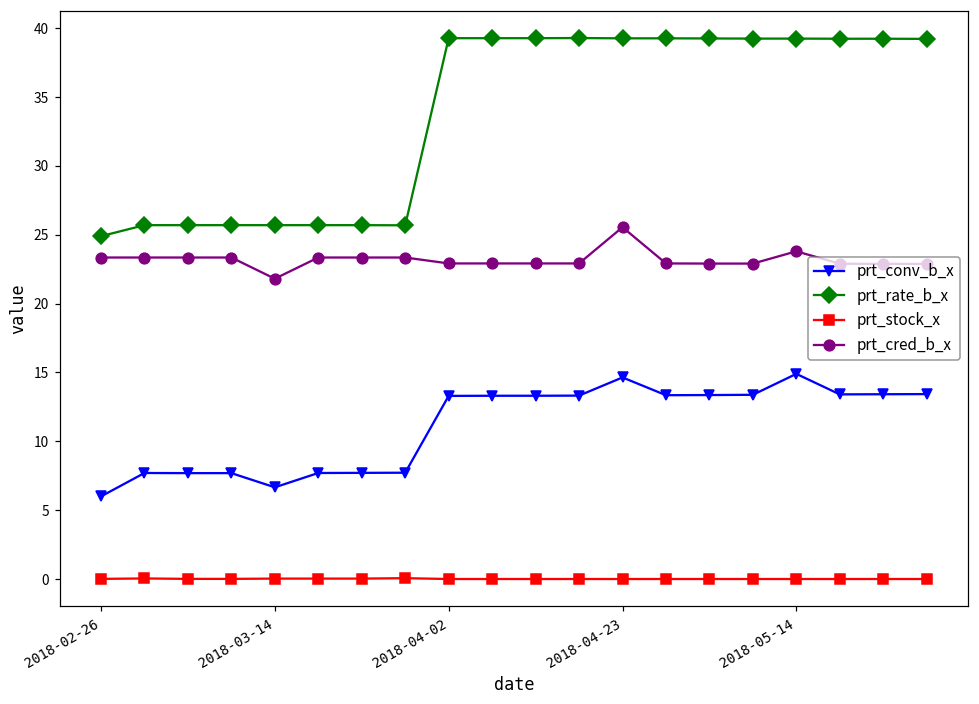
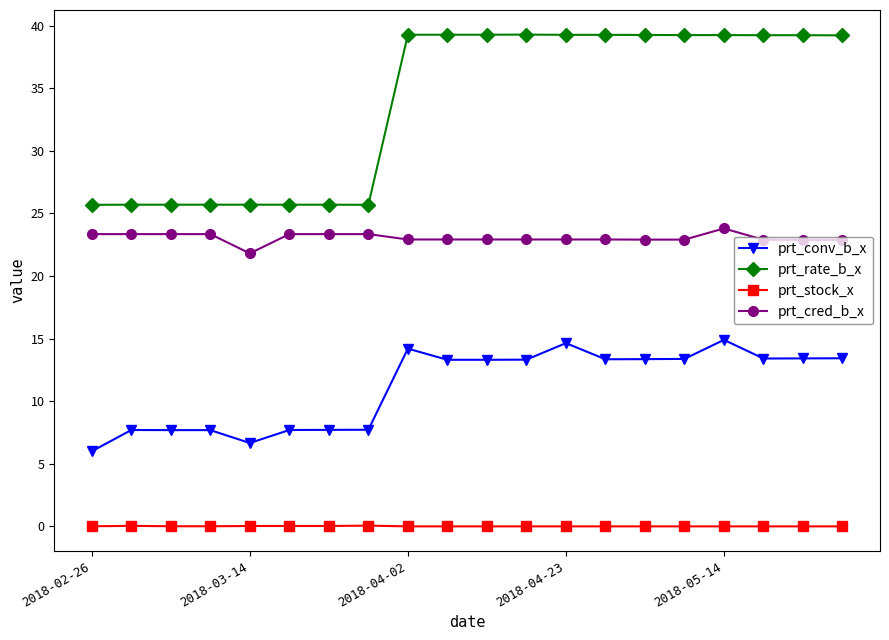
prt_rate_b_x, 2018-02-26: 24.9 -> 25.7
prt_conv_b_x, 2018-04-02: 13.3 -> 14.2
prt_cred_b_x, 2018-04-23: 25.6 -> 22.9
